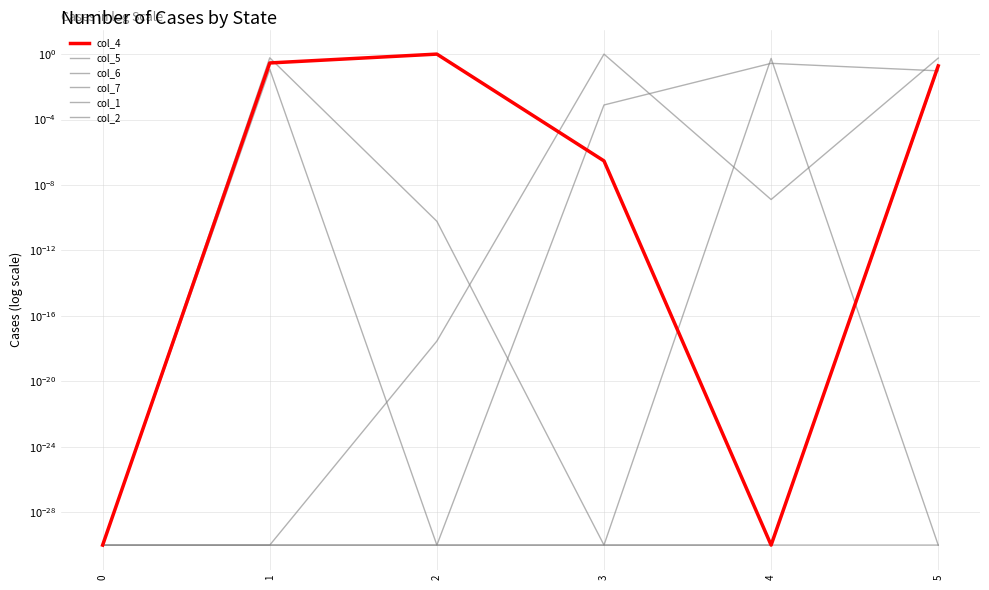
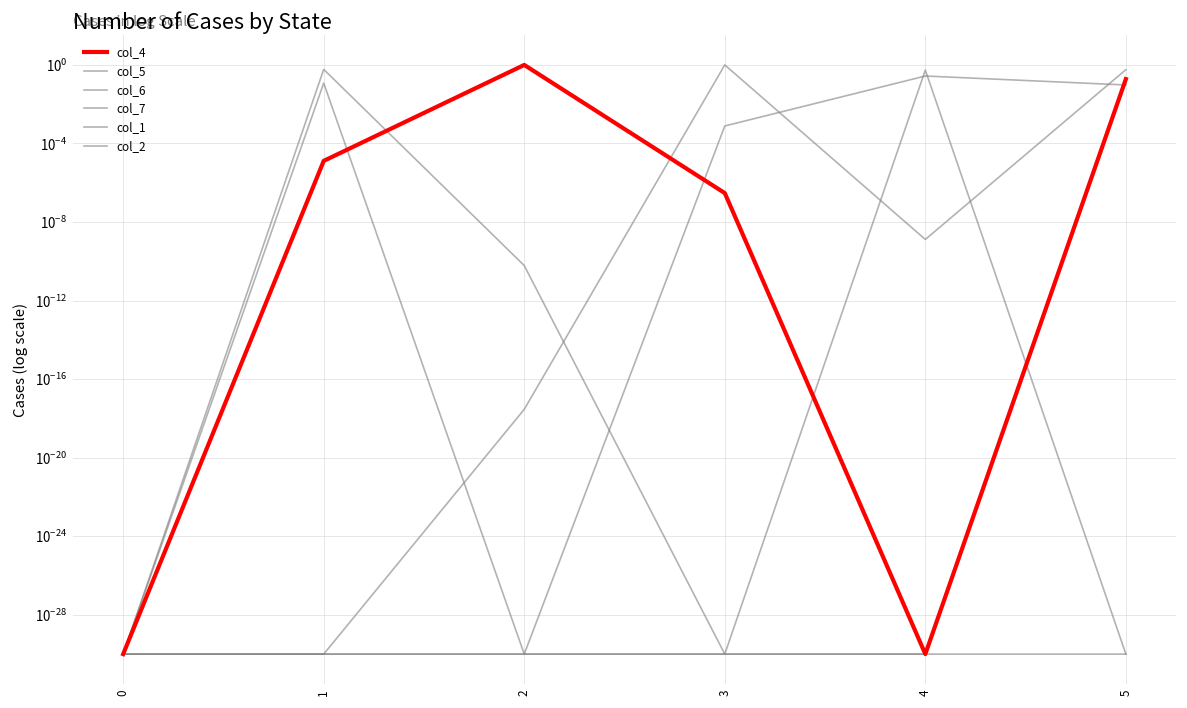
col_4, 1: 0.3 -> 0.00001
